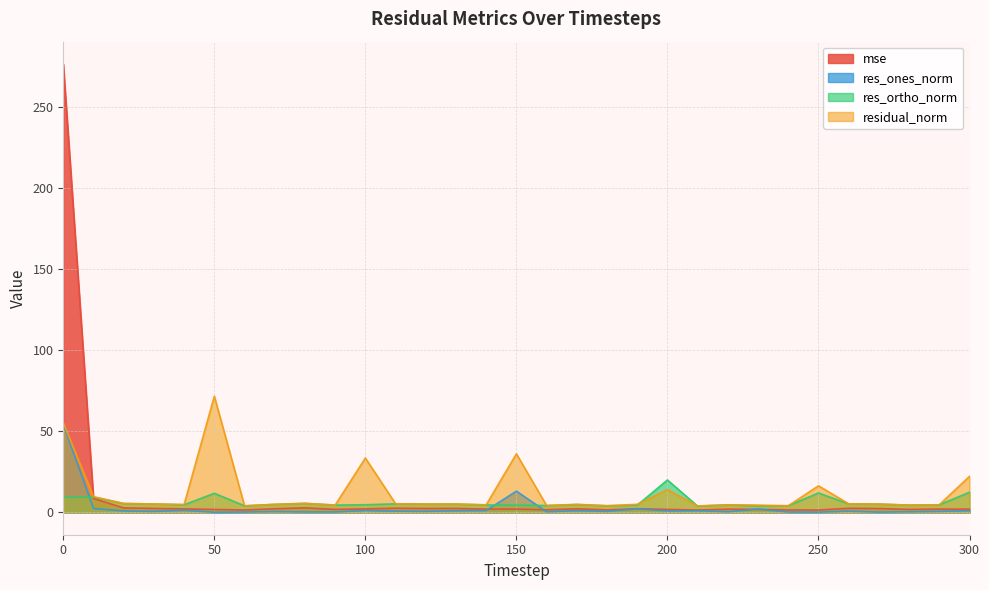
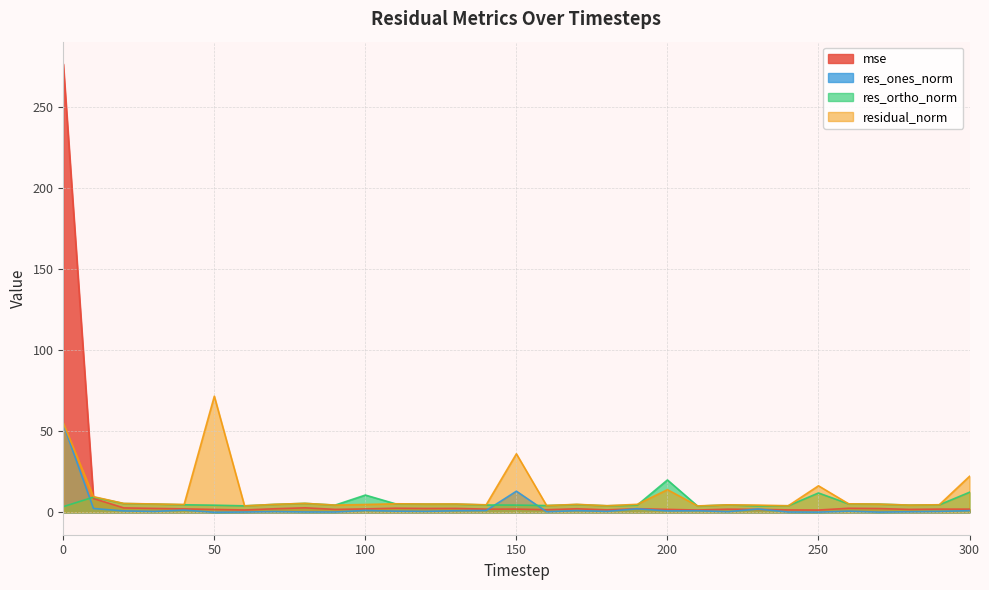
res_ortho_norm, 0: 9 -> 3
res_ortho_norm, 50: 12 -> 4
res_ortho_norm, 100: 5 -> 11
residual_norm, 100: 34 -> 5
